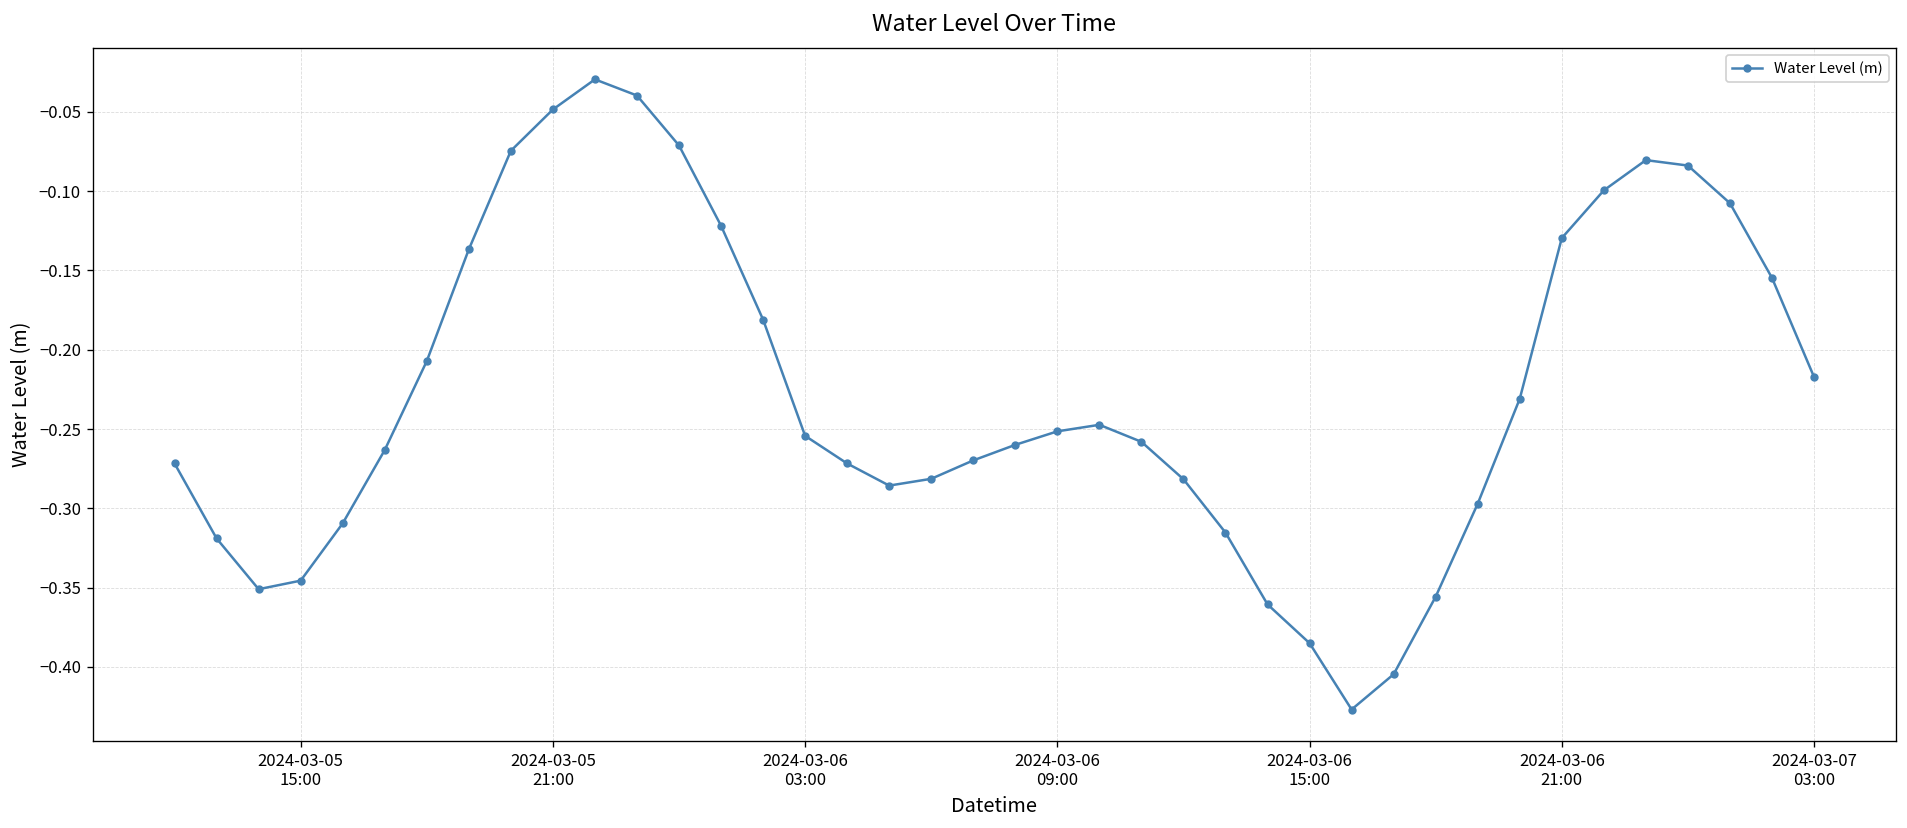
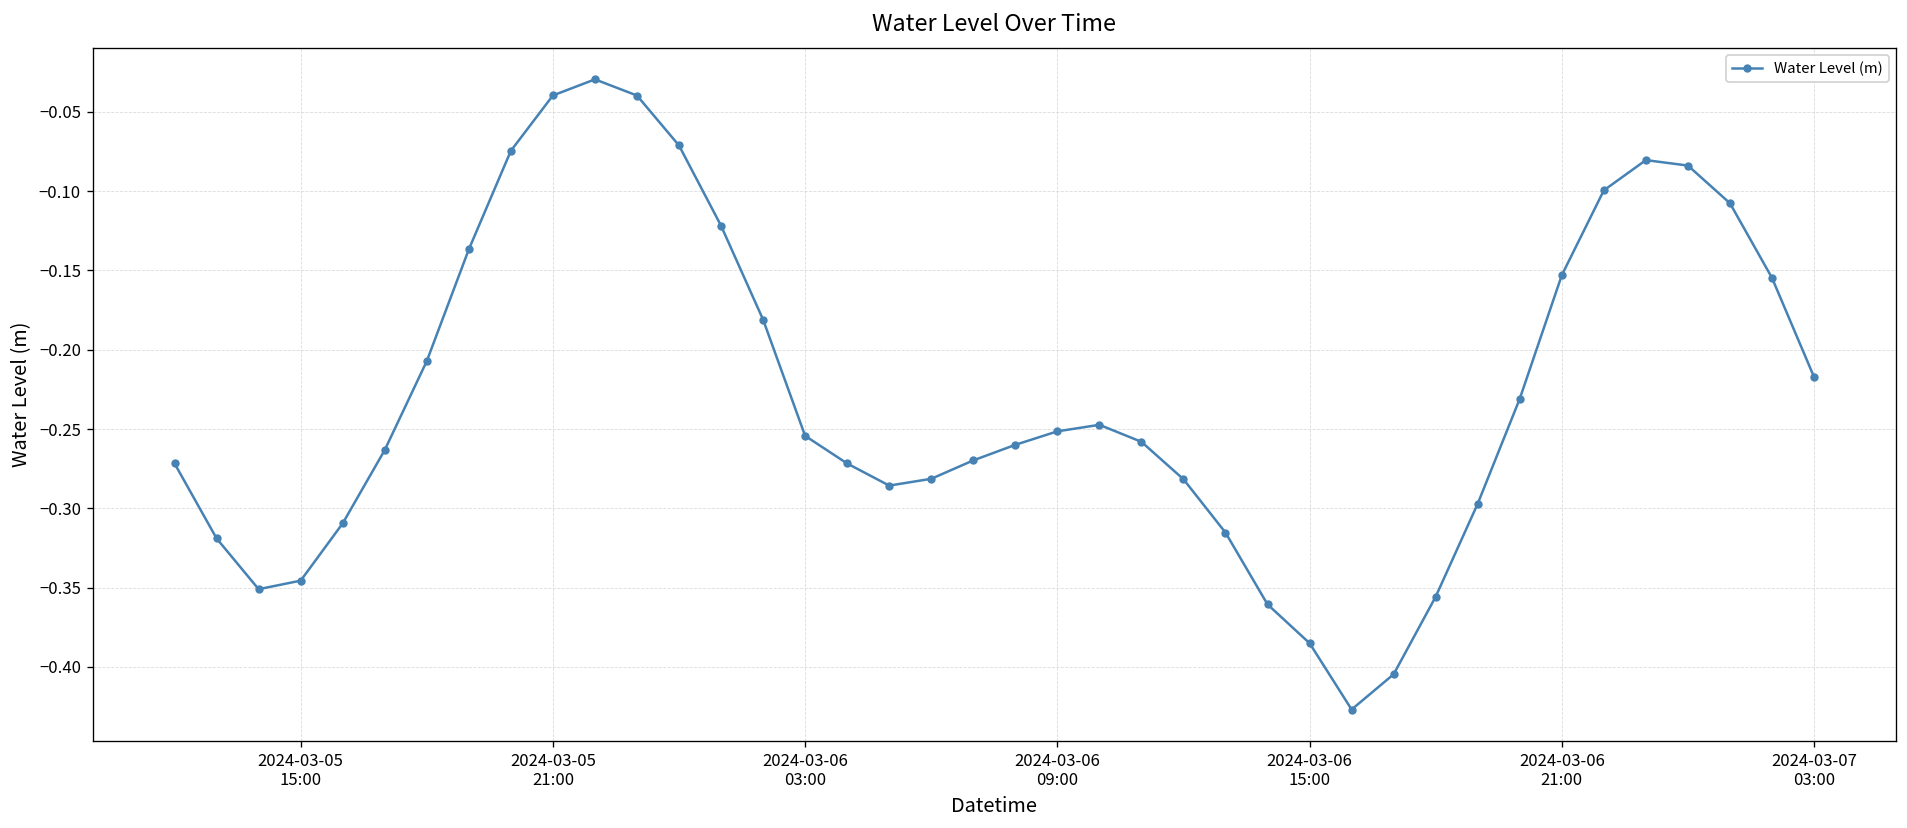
2024-03-05 21:00: -0.049 -> -0.040
2024-03-06 21:00: -0.130 -> -0.153
